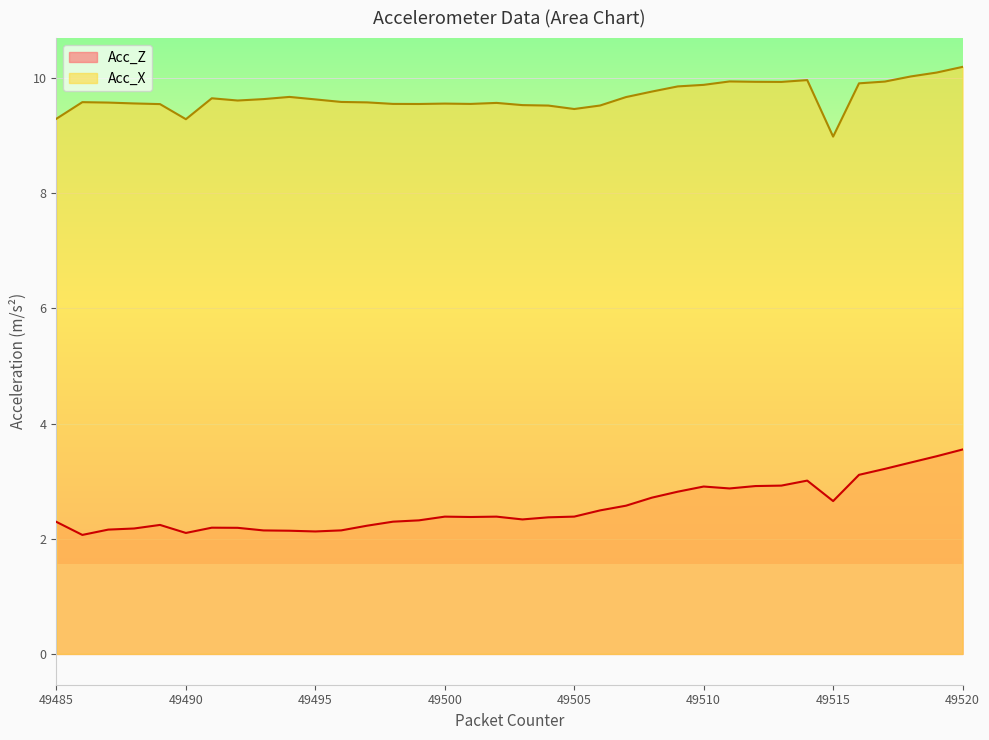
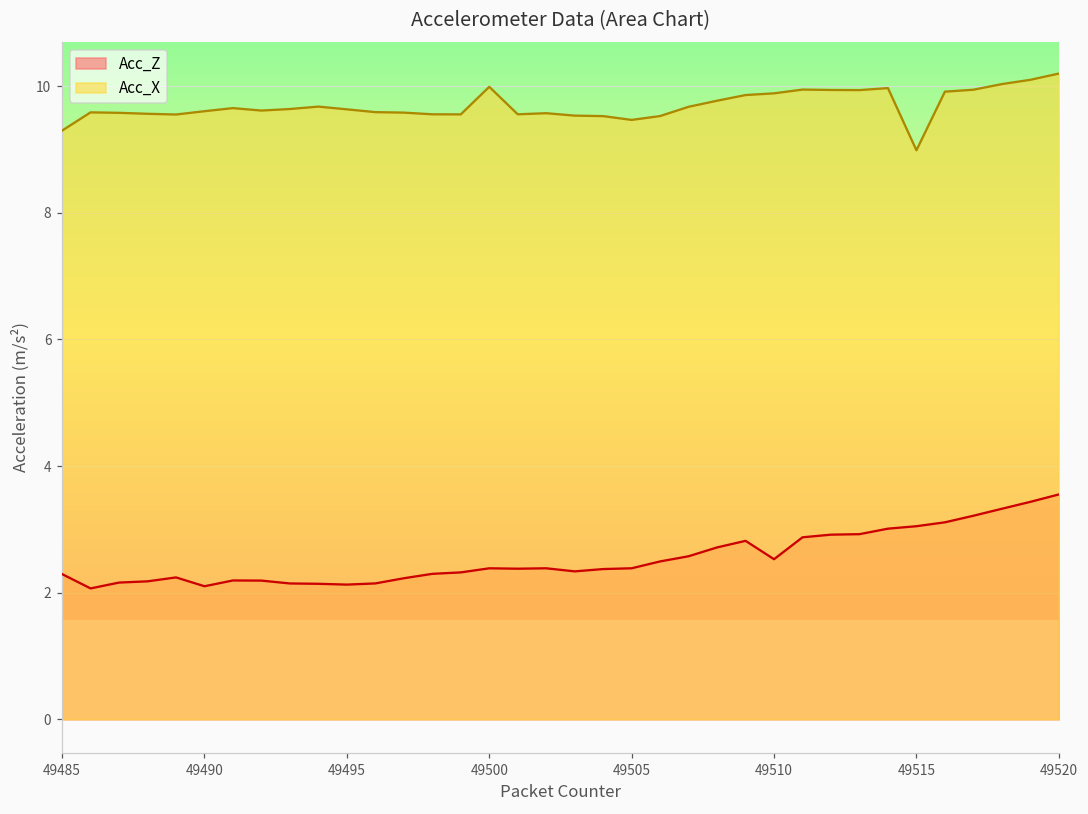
Acc_X, 49490: 9.3 -> 9.6
Acc_X, 49500: 9.6 -> 10.0
Acc_Z, 49510: 2.9 -> 2.5
Acc_Z, 49515: 2.7 -> 3.0
